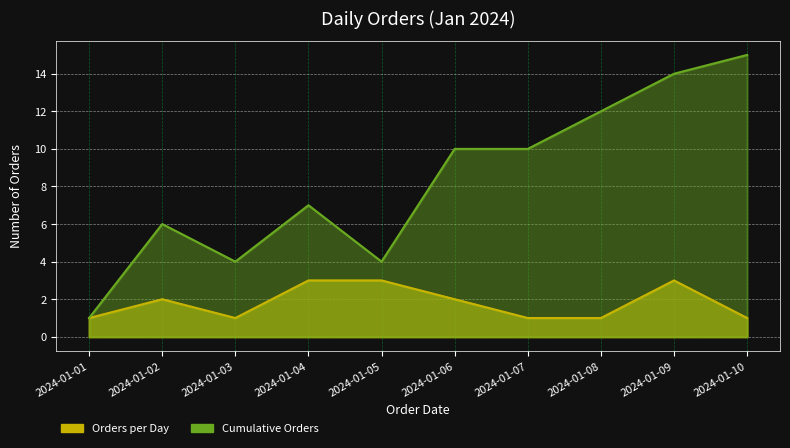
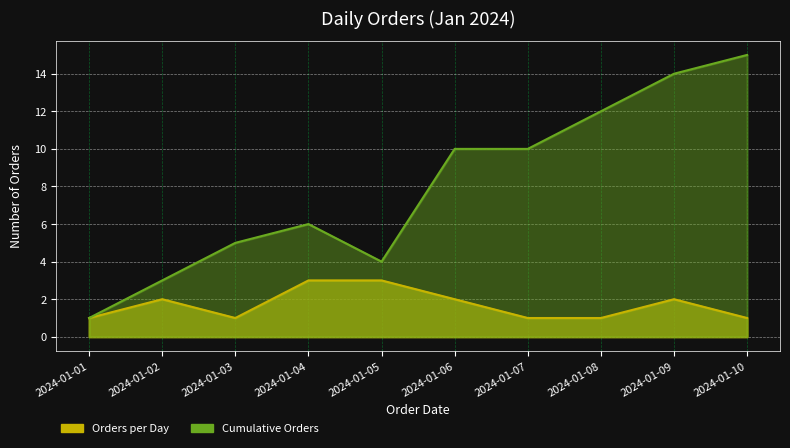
Cumulative Orders, 2024-01-02: 6 -> 3
Cumulative Orders, 2024-01-03: 4 -> 5
Cumulative Orders, 2024-01-04: 7 -> 6
Orders per Day, 2024-01-09: 3 -> 2
